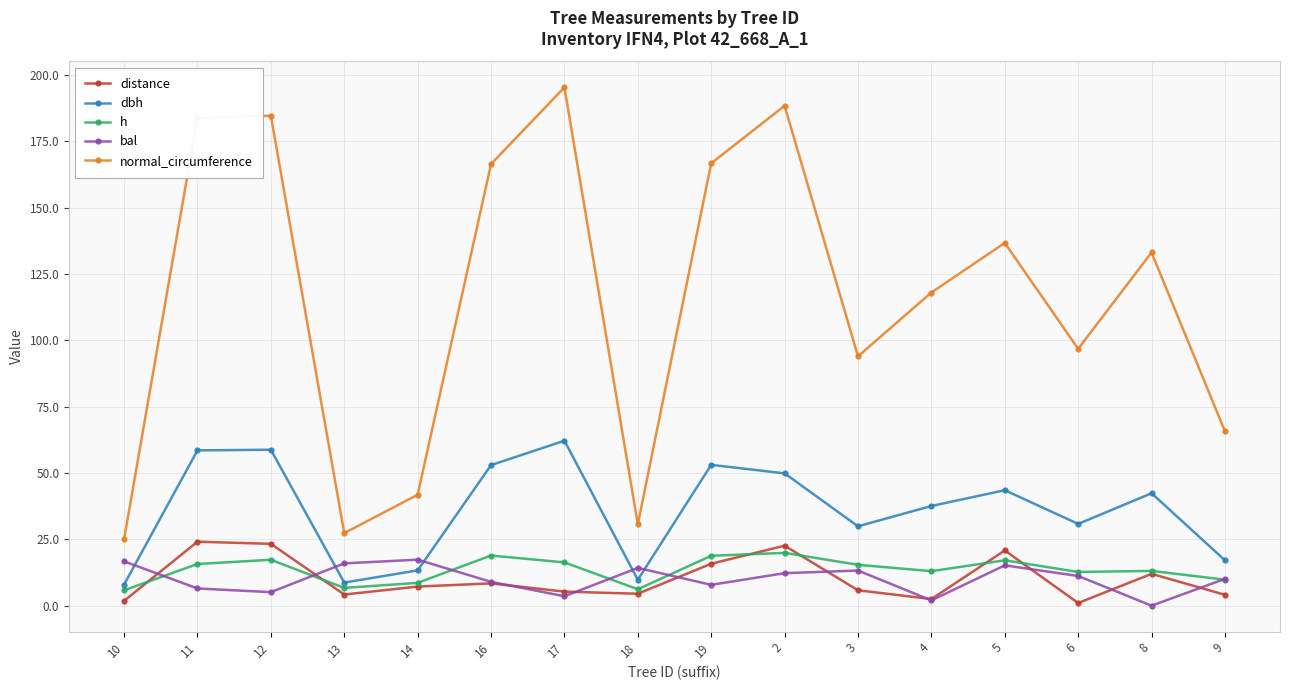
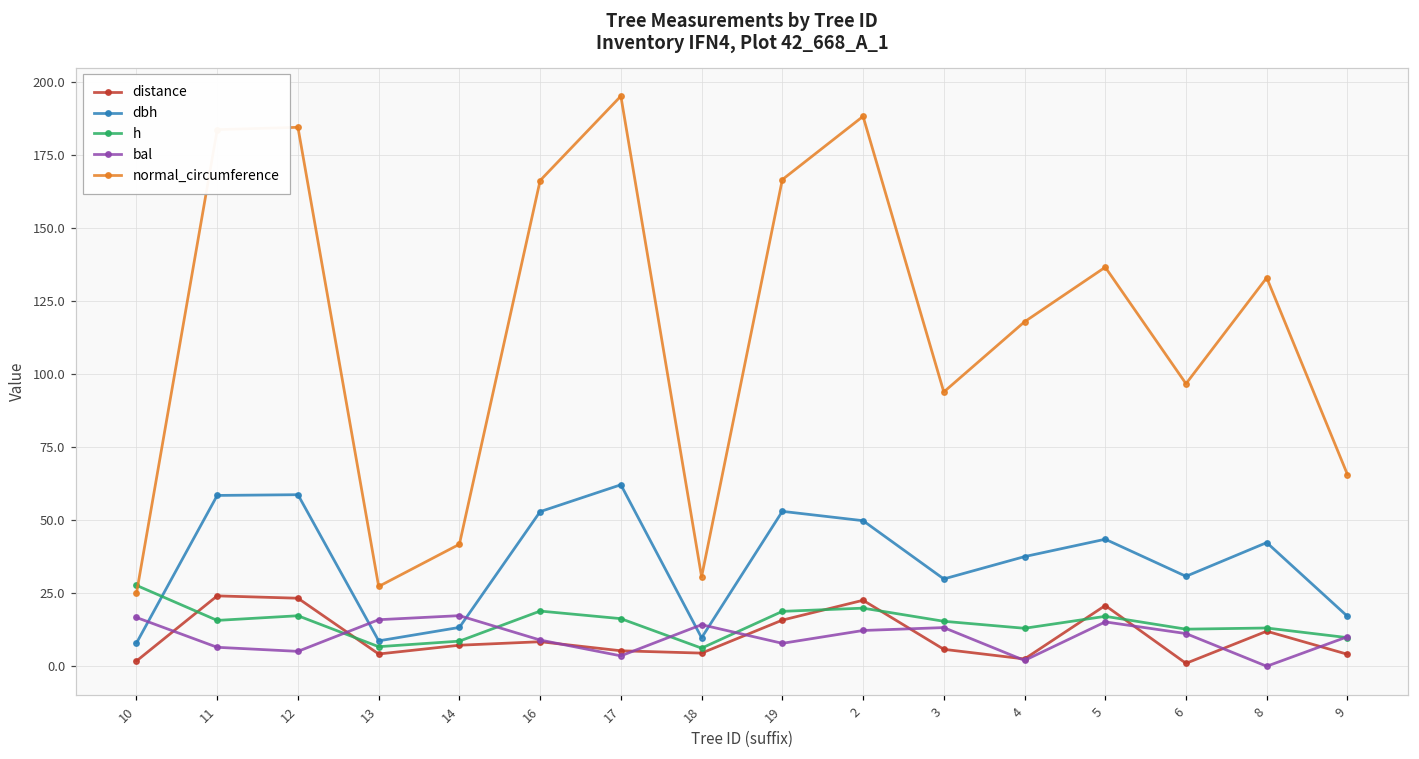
h, 10: 6 -> 28
